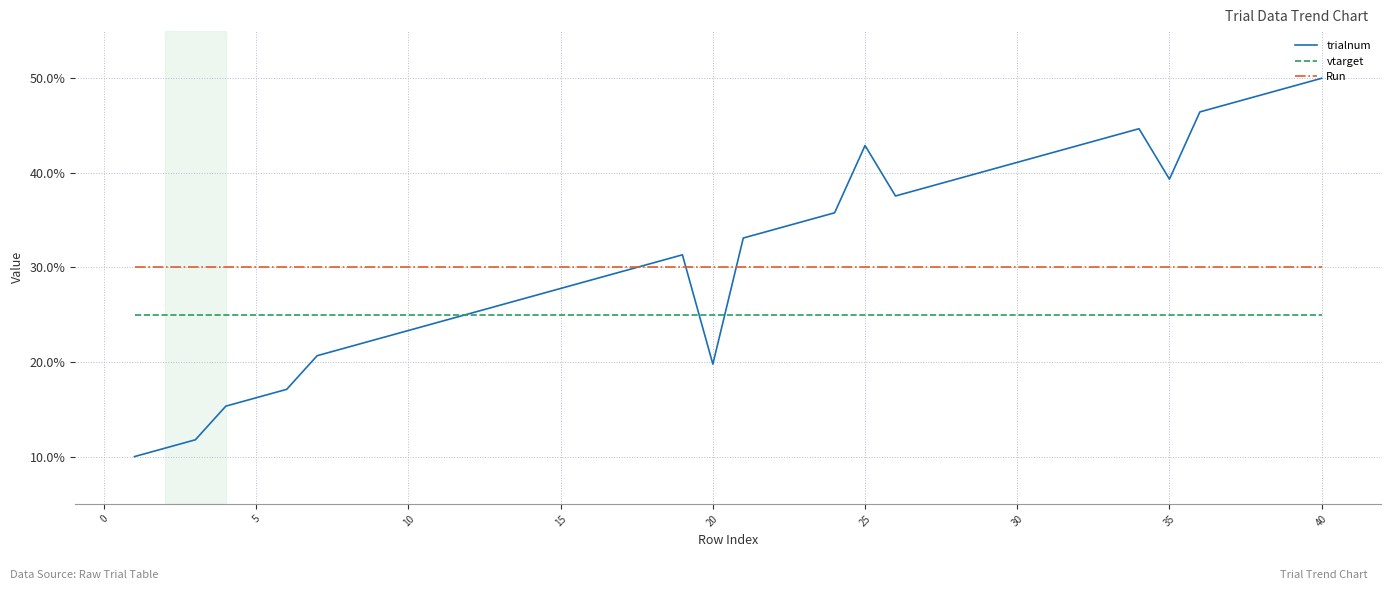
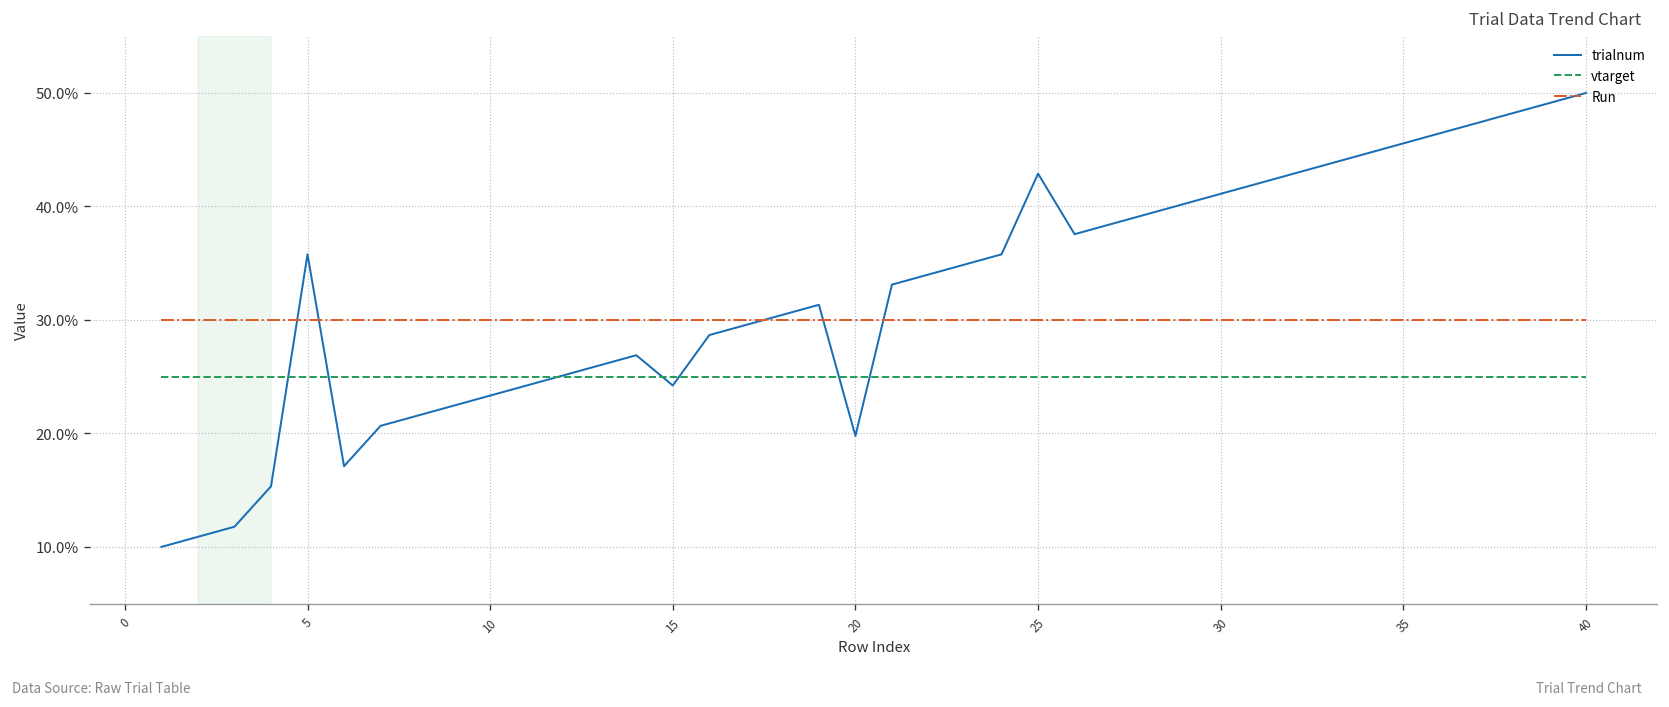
trialnum, 5: 16% -> 36%
trialnum, 15: 28% -> 24%
trialnum, 35: 39% -> 46%
